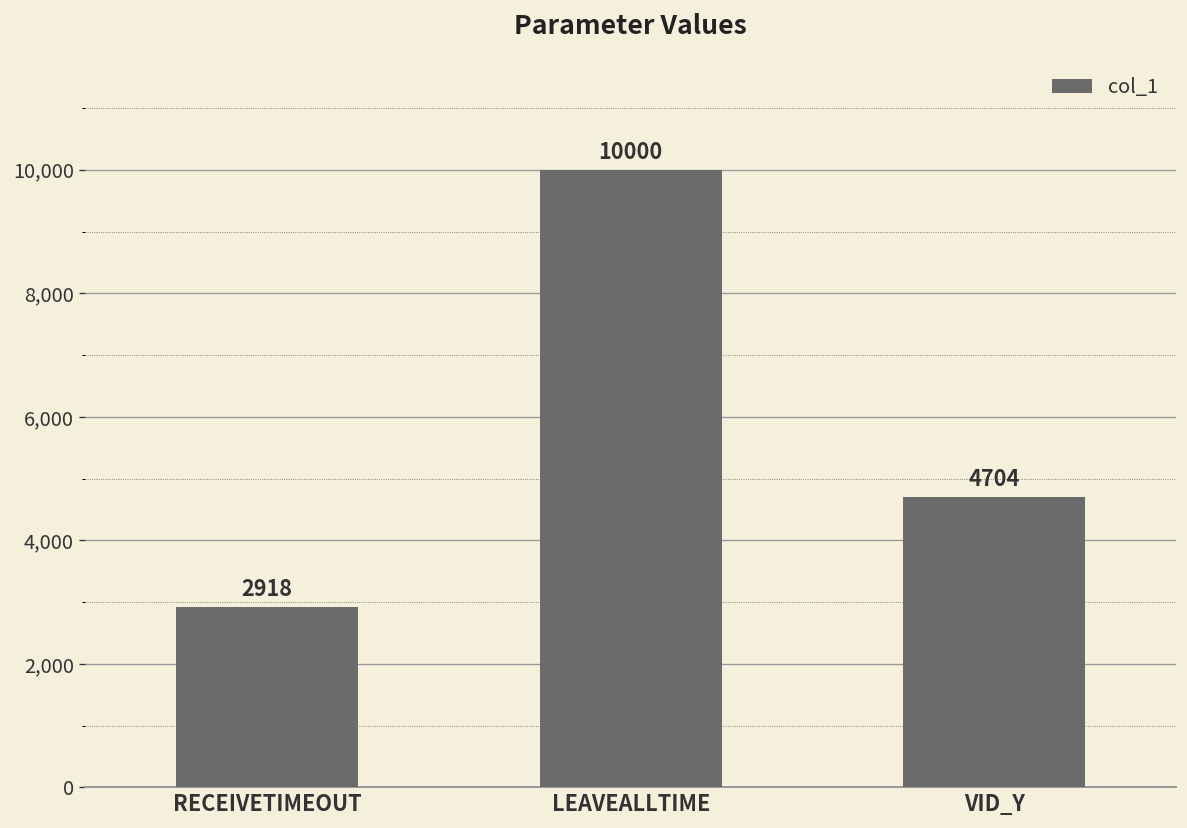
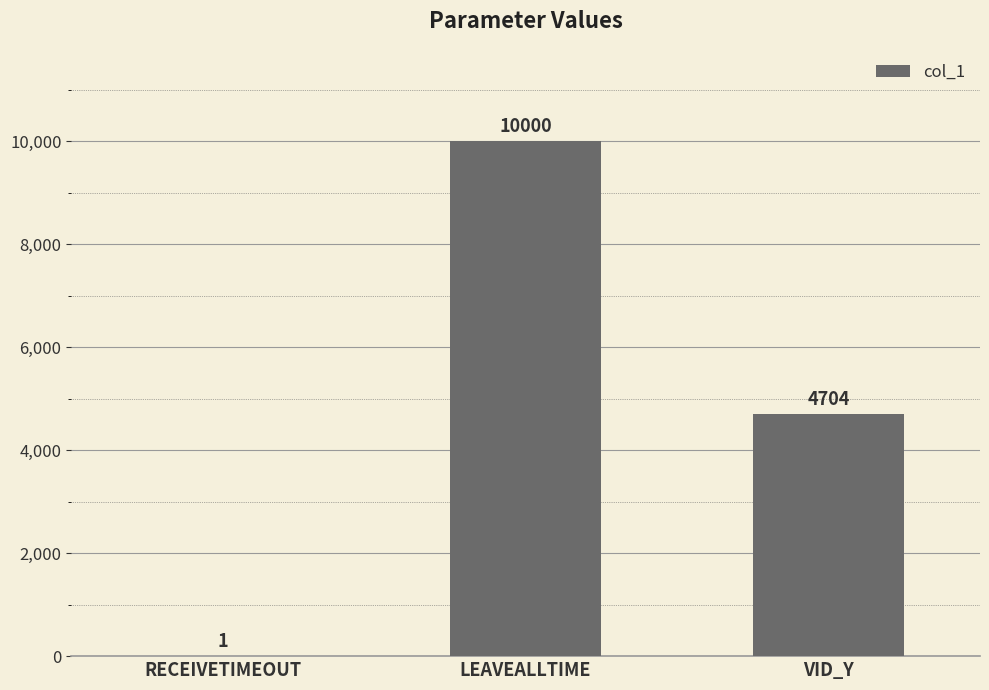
RECEIVETIMEOUT: 2918 -> 1
